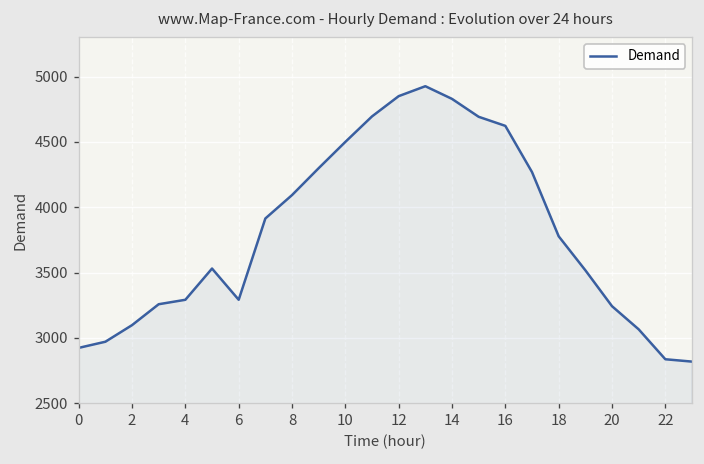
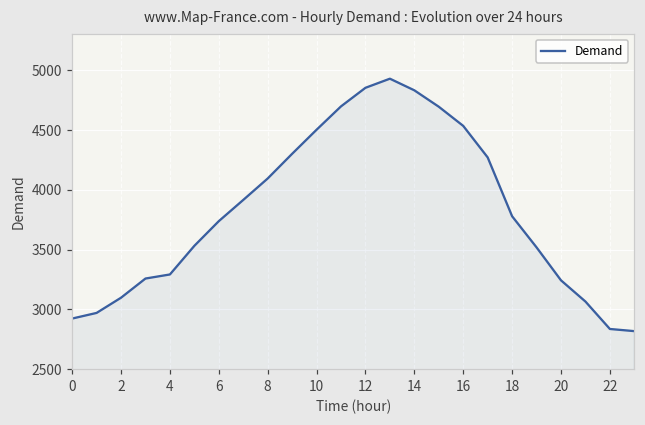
6: 3290 -> 3740
16: 4620 -> 4530
